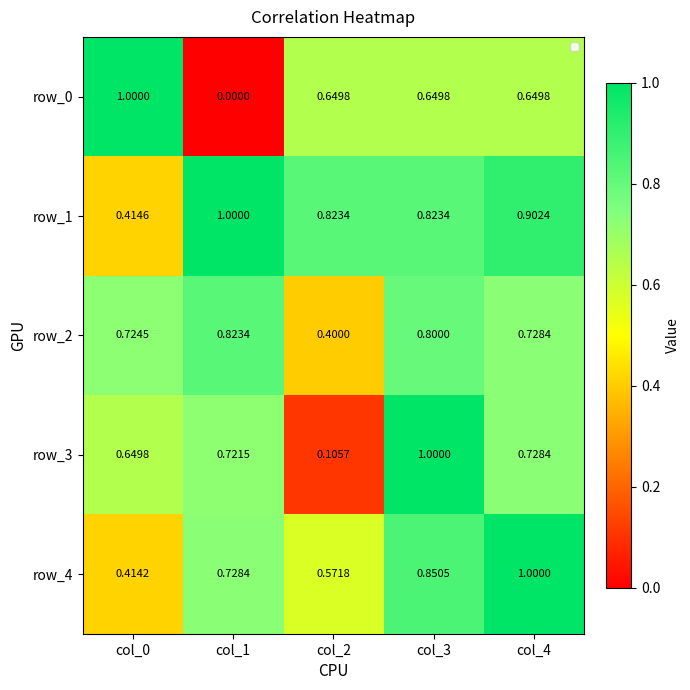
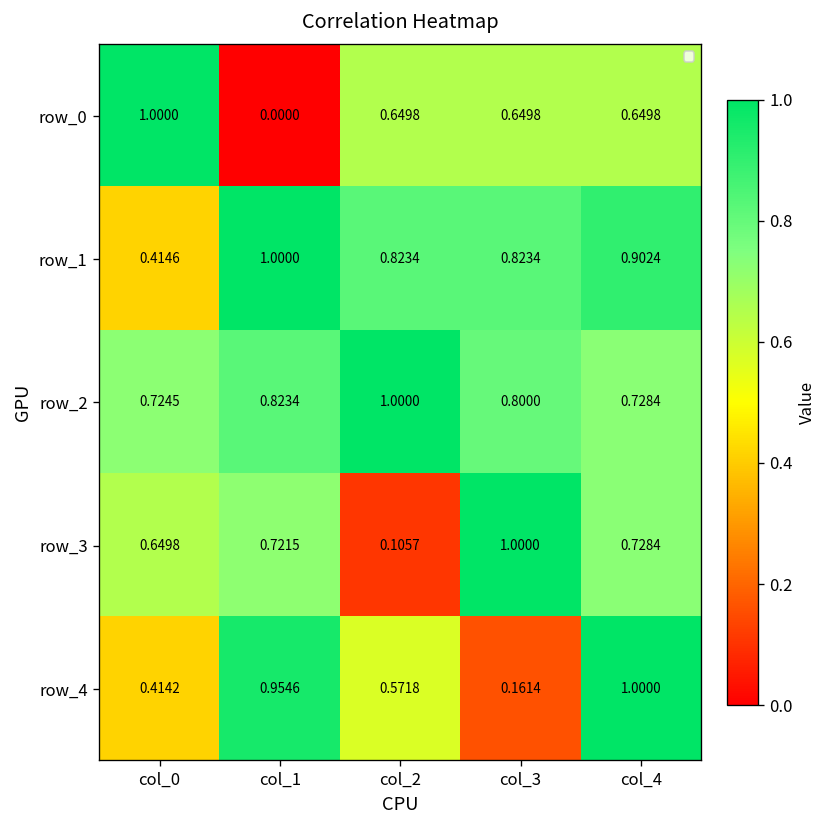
row_2, col_2: 0.4000 -> 1.0000
row_4, col_1: 0.7284 -> 0.9546
row_4, col_3: 0.8505 -> 0.1614
